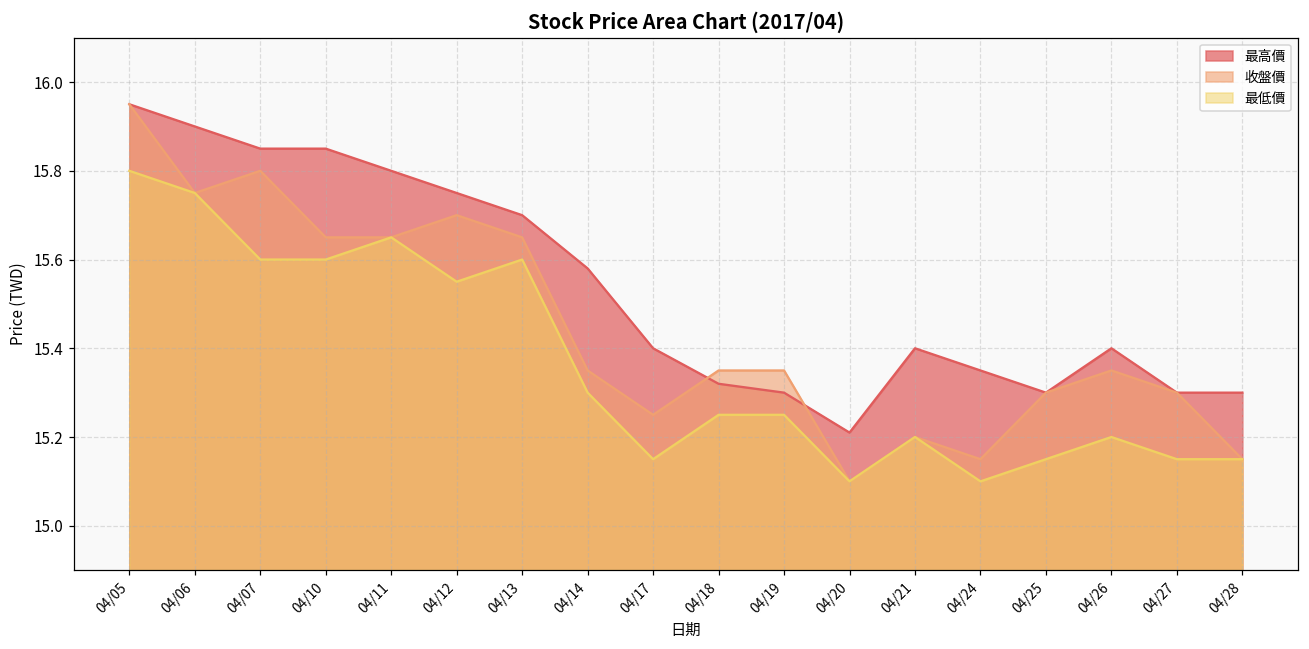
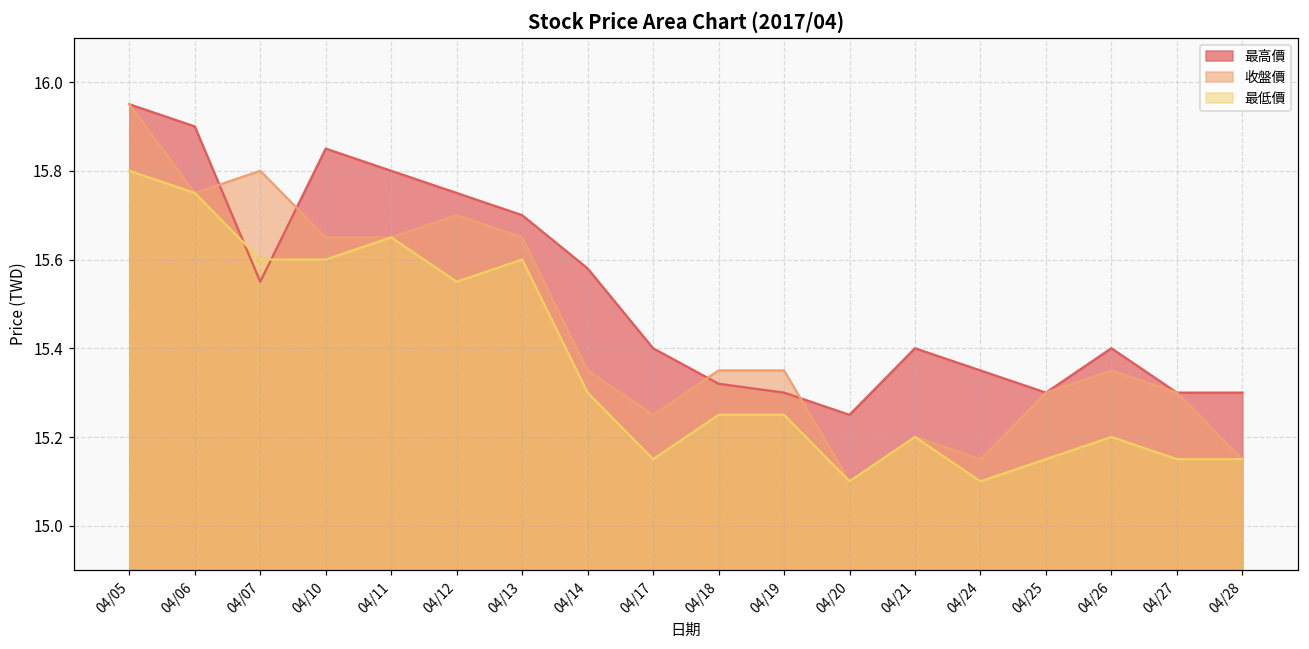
最高價, 04/07: 15.85 -> 15.55
最高價, 04/20: 15.21 -> 15.25
